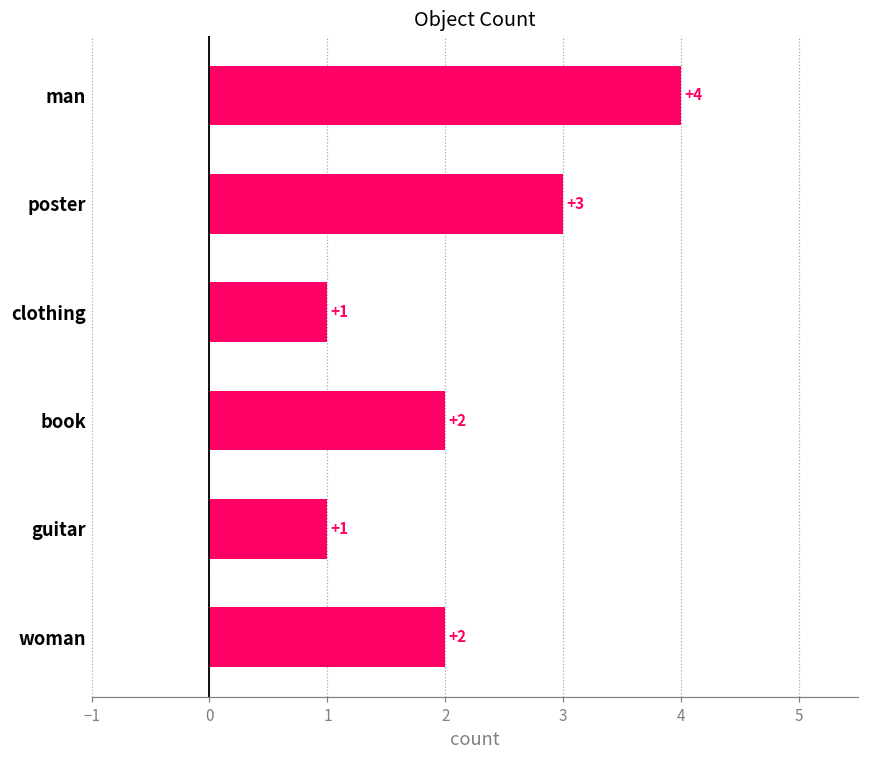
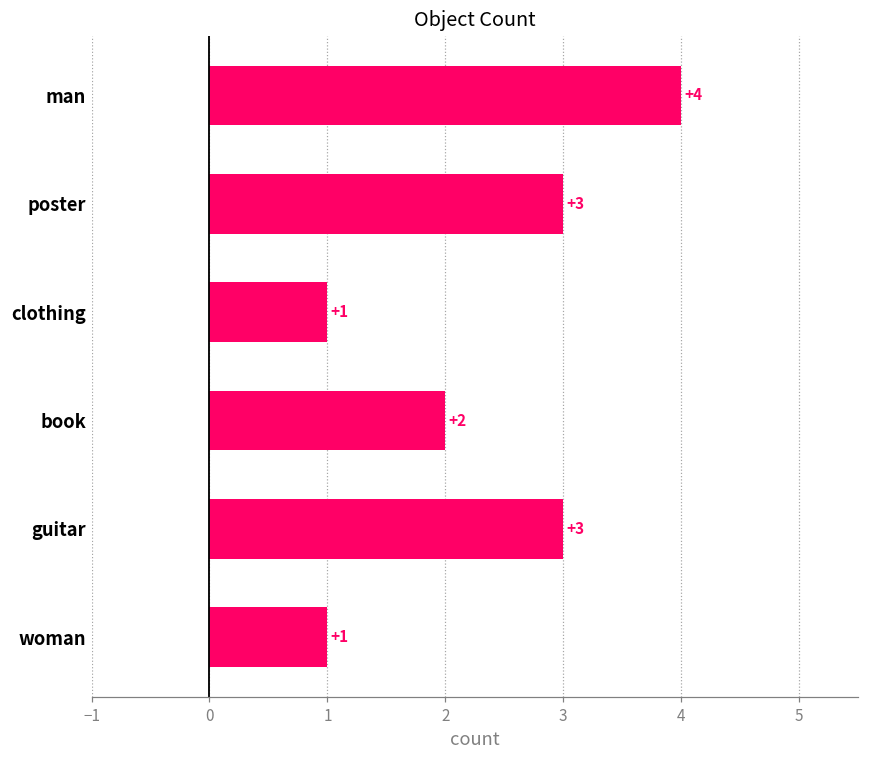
guitar: +1 -> +3
woman: +2 -> +1
